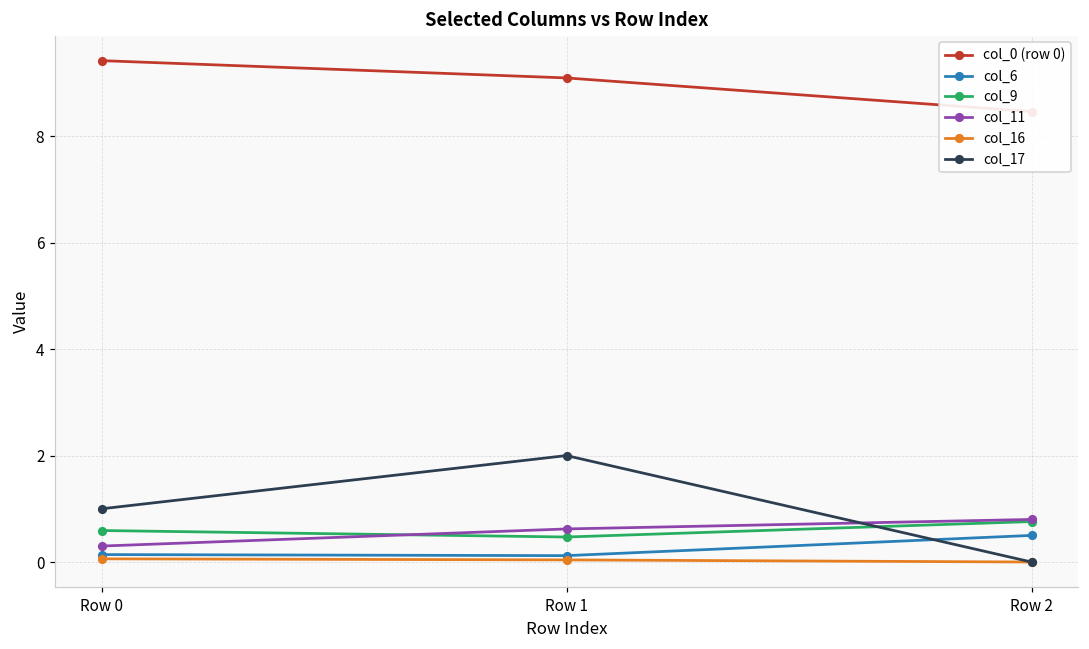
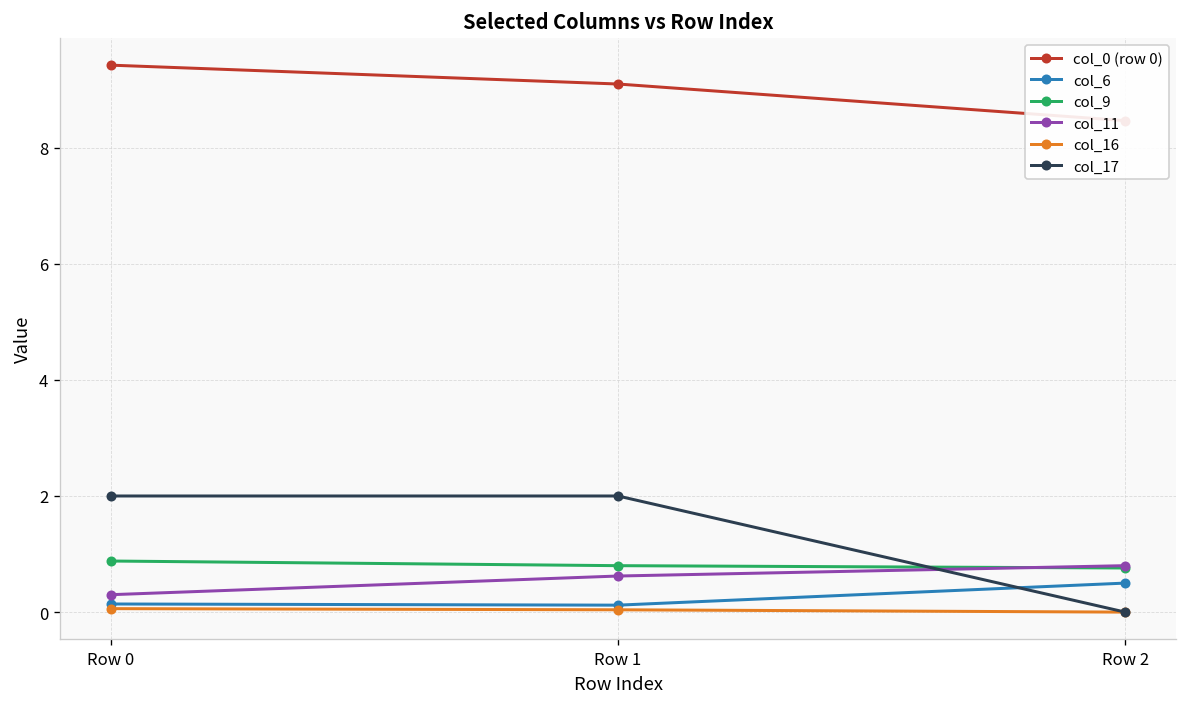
col_9, Row 0: 0.6 -> 0.9
col_17, Row 0: 1 -> 2
col_9, Row 1: 0.5 -> 0.8
